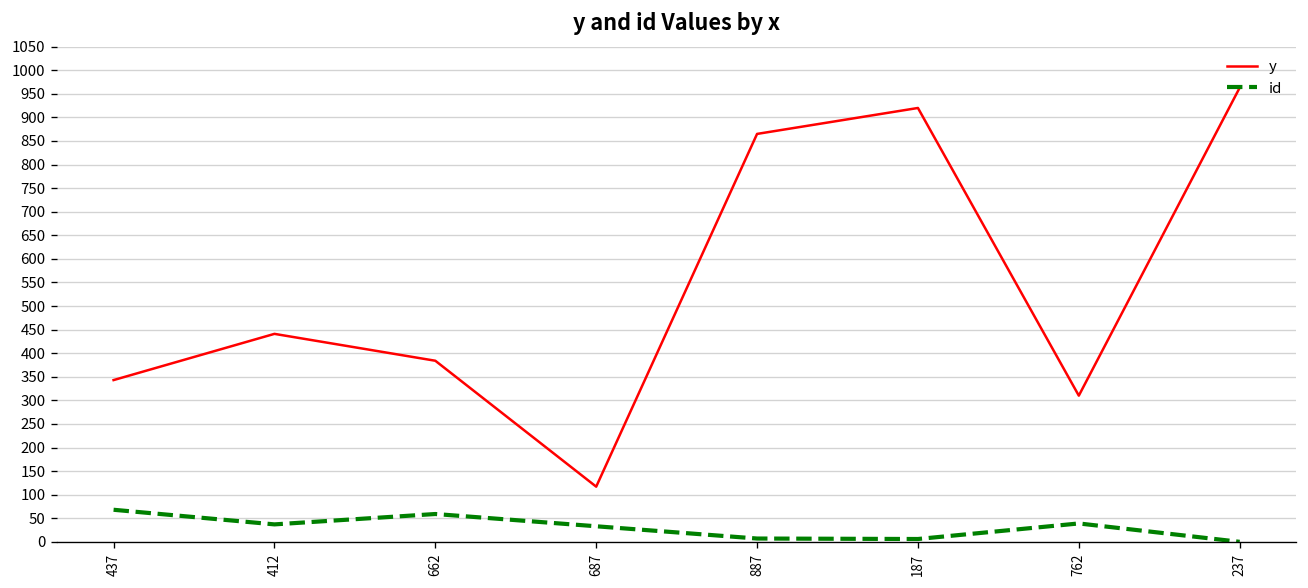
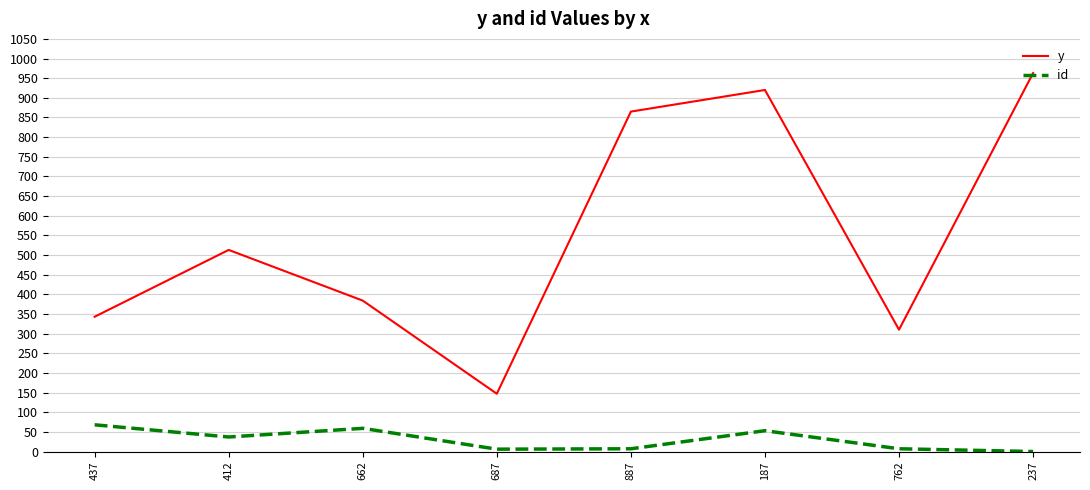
y, 412: 440 -> 510
y, 687: 120 -> 150
id, 687: 30 -> 10
id, 187: 10 -> 50
id, 762: 40 -> 10
